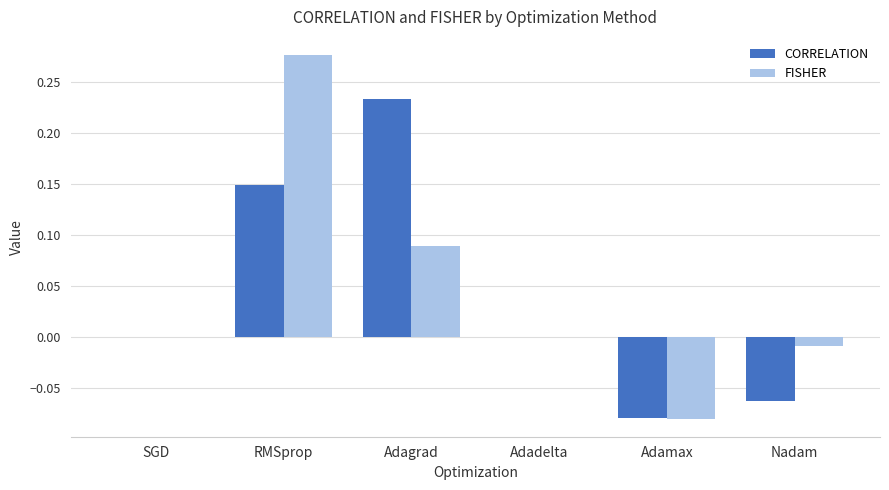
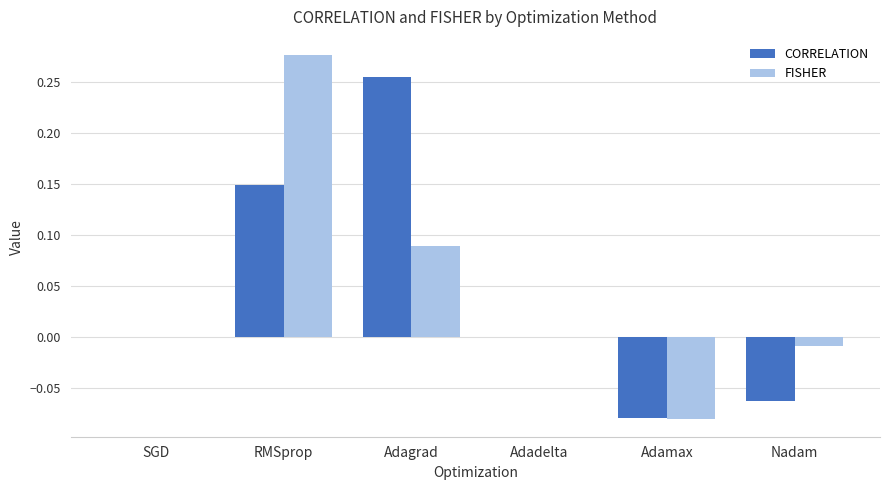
CORRELATION, Adagrad: 0.233 -> 0.254
